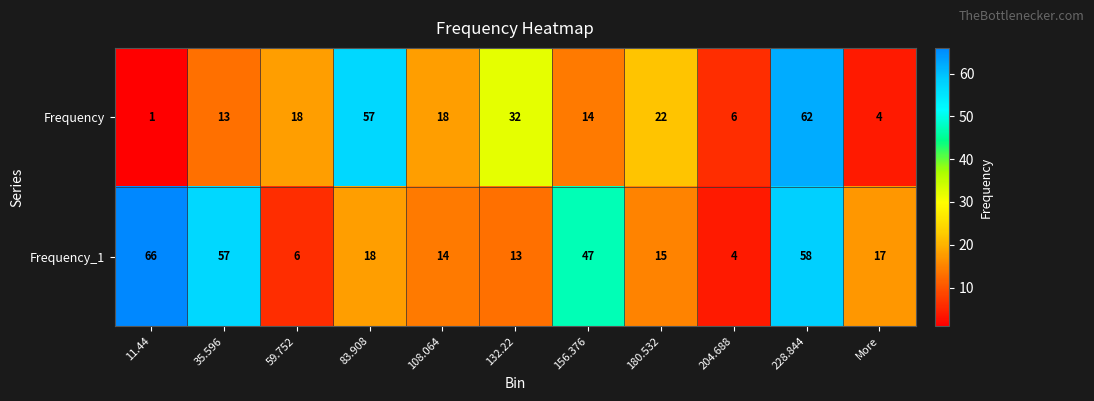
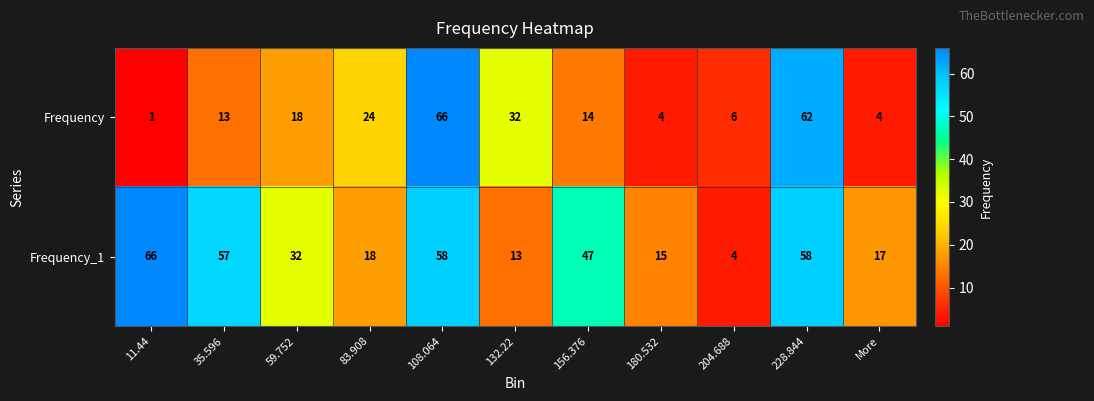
Frequency, 83.908: 57 -> 24
Frequency, 108.064: 18 -> 66
Frequency, 180.532: 22 -> 4
Frequency_1, 59.752: 6 -> 32
Frequency_1, 108.064: 14 -> 58
